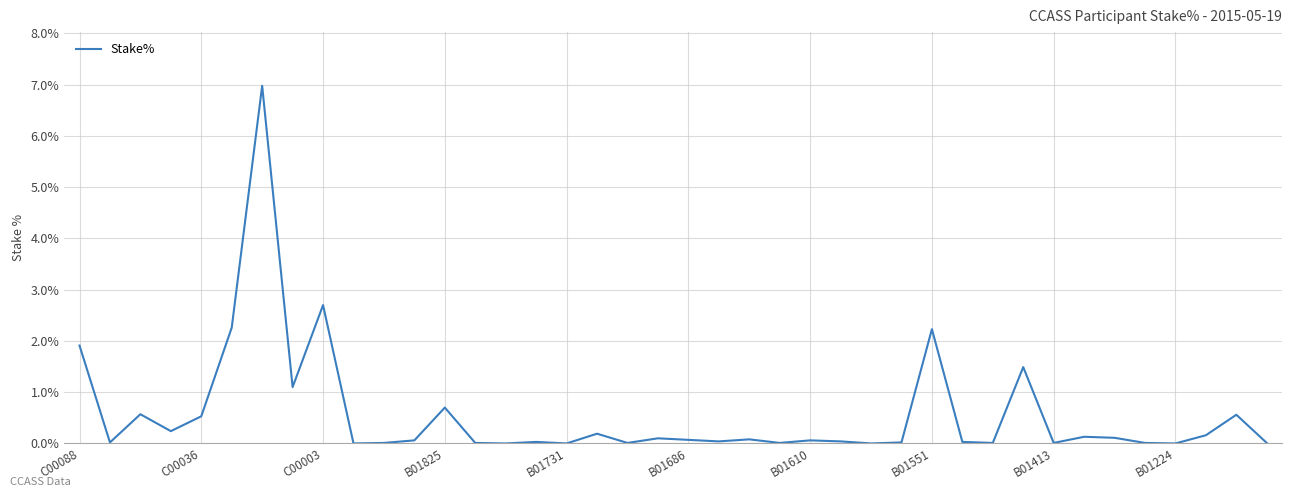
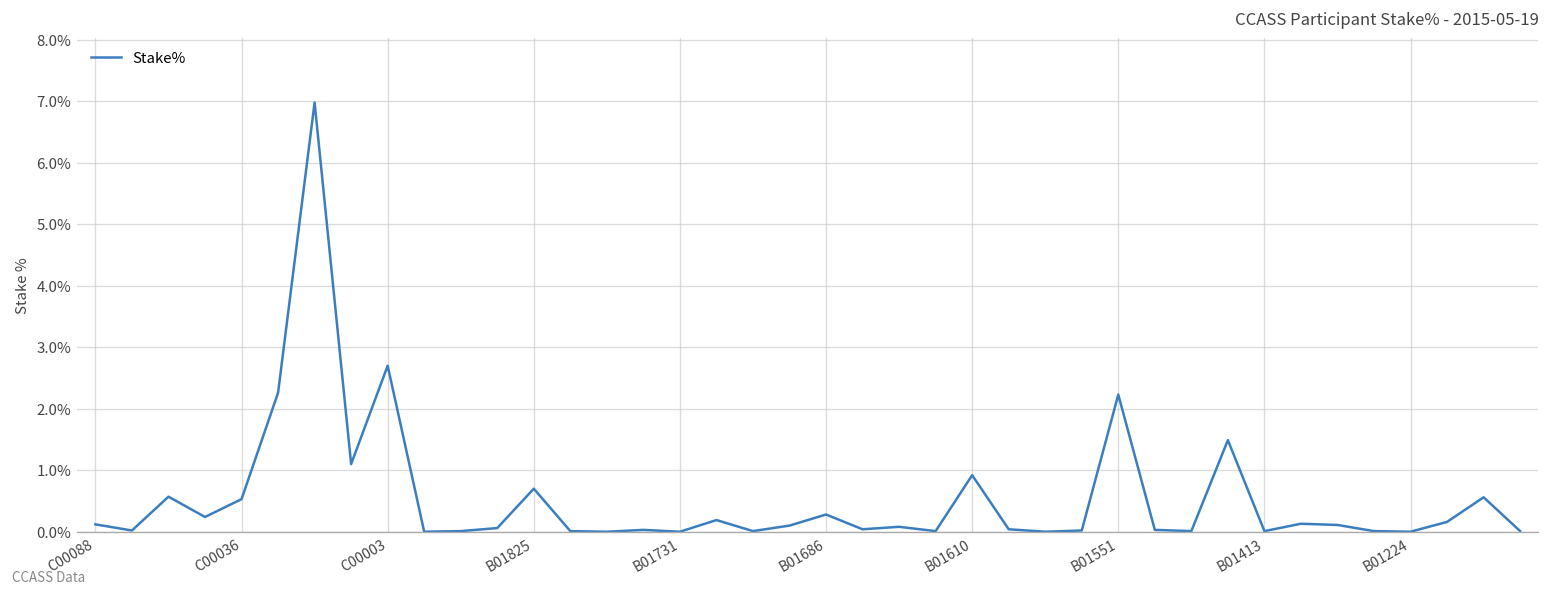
C00088: 1.9% -> 0.1%
B01686: 0.1% -> 0.3%
B01610: 0.1% -> 0.9%
